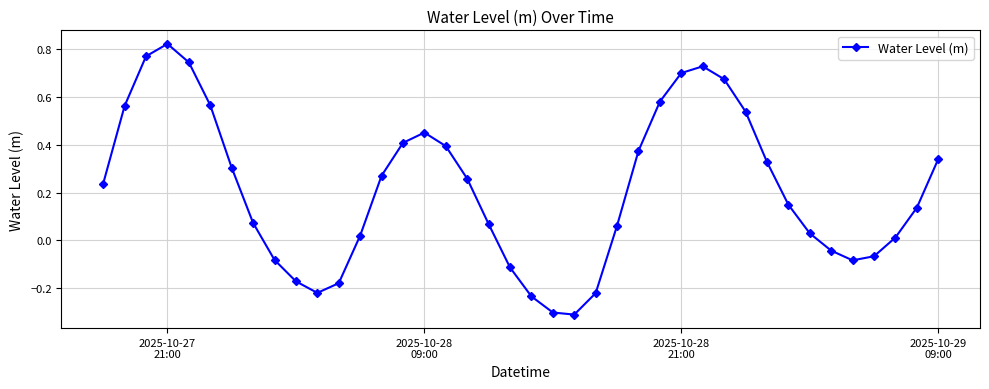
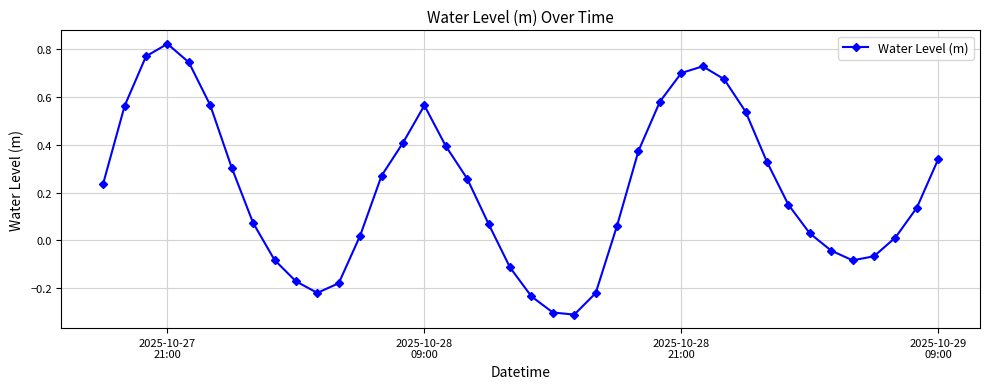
2025-10-28 09:00: 0.45 -> 0.56
